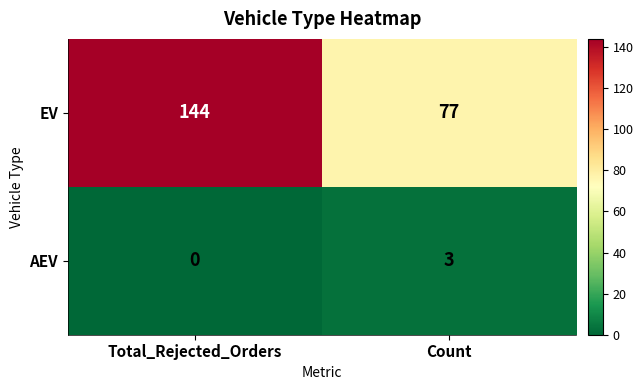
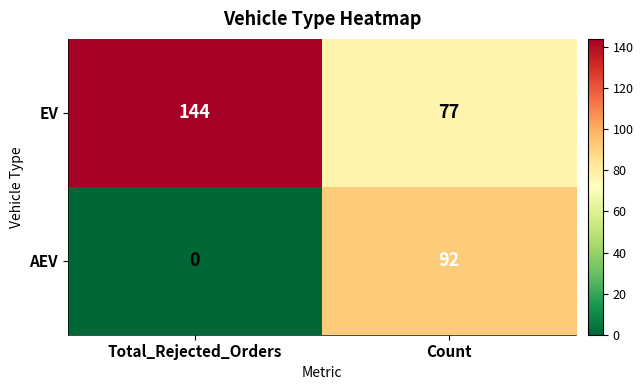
AEV, Count: 3 -> 92
